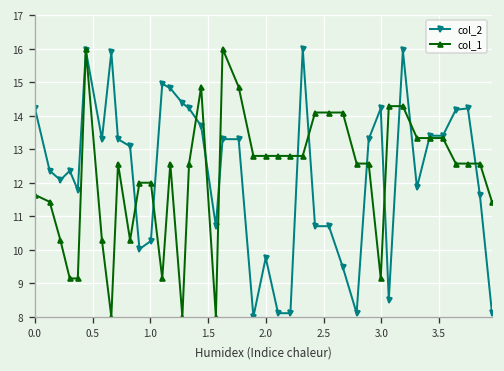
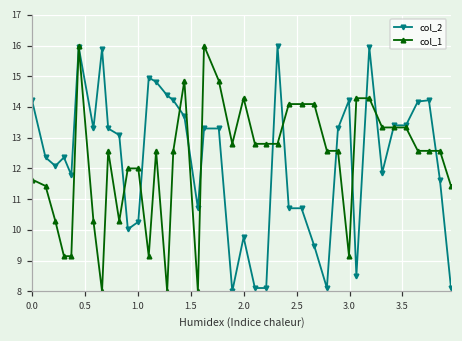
col_1, 2.0: 12.8 -> 14.3
